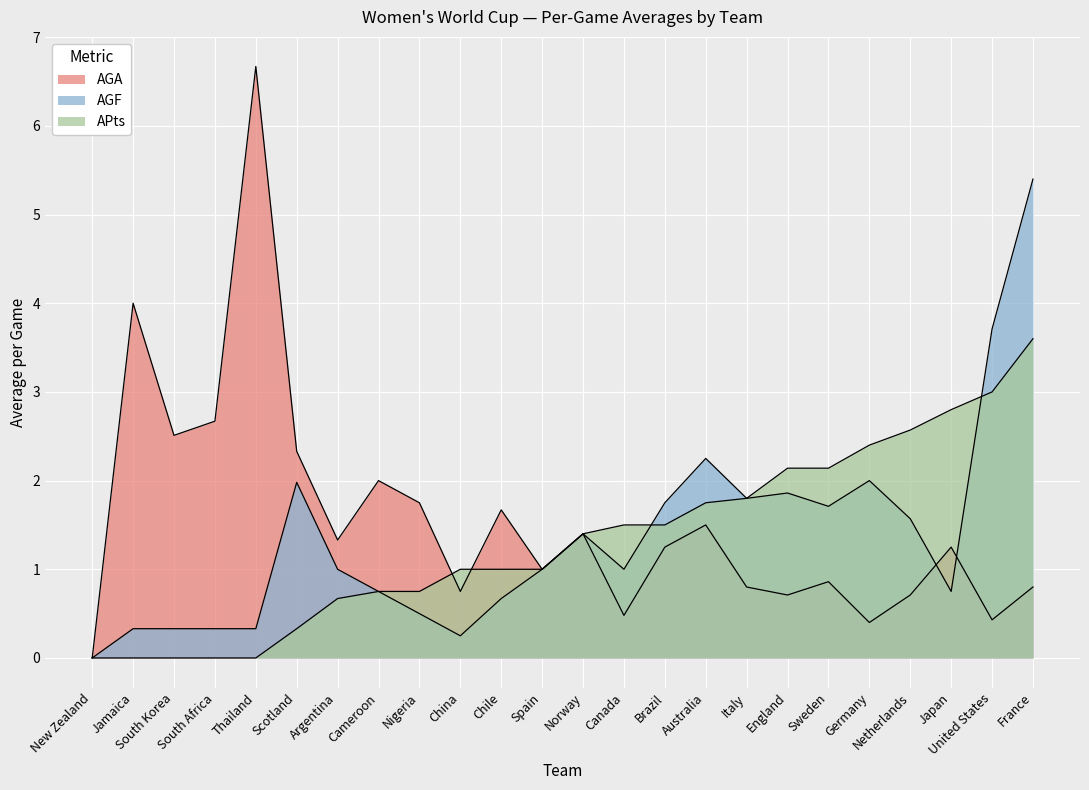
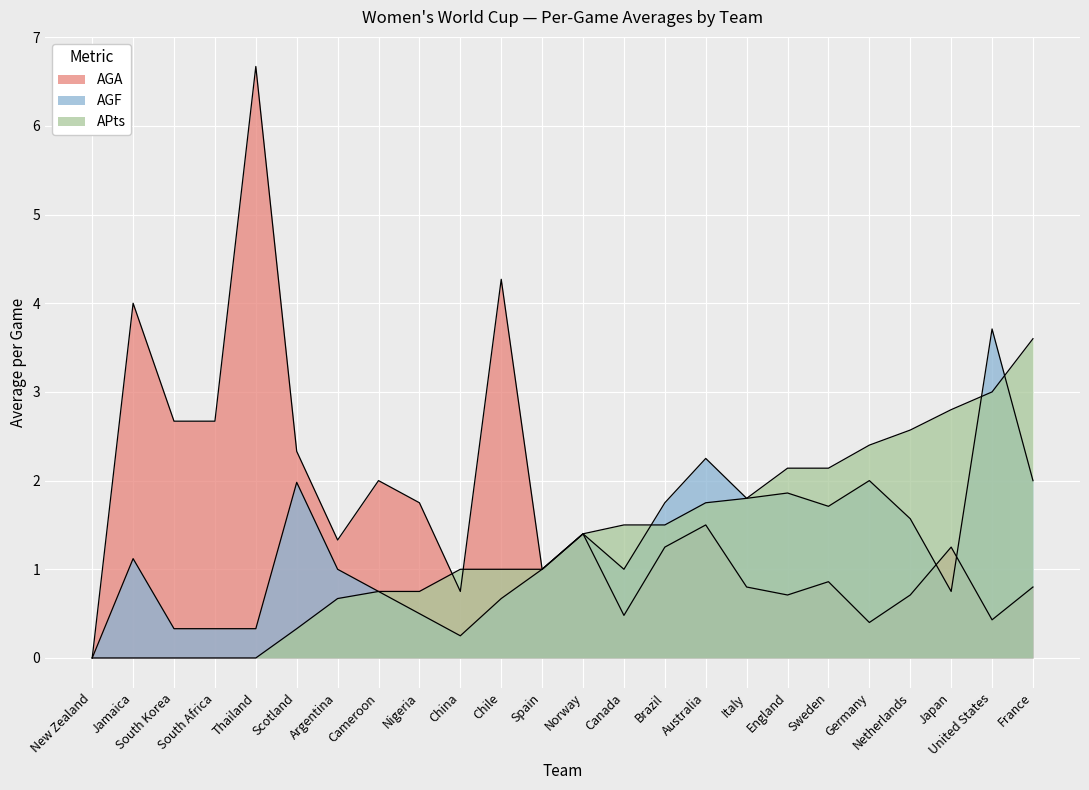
AGF, Jamaica: 0.3 -> 1.1
AGA, South Korea: 2.5 -> 2.7
AGA, Chile: 1.7 -> 4.3
AGF, France: 5.4 -> 2.0
